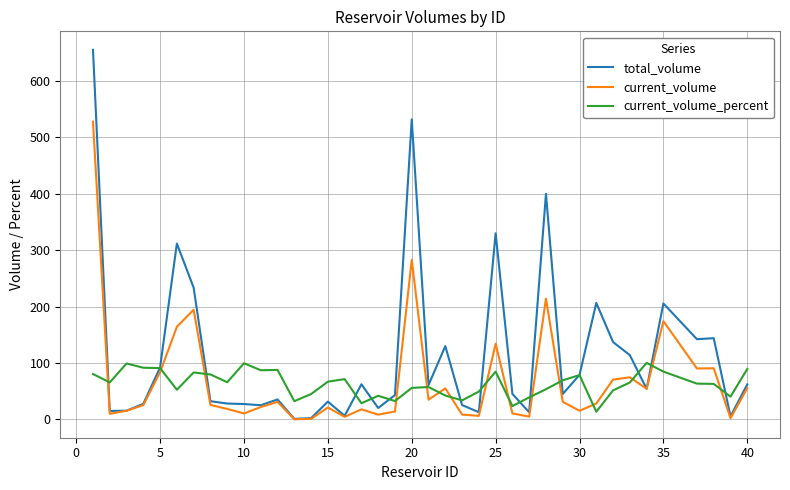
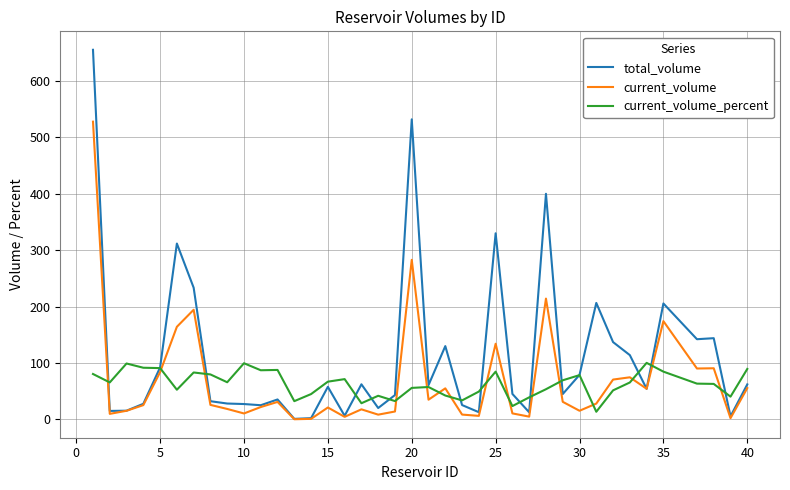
total_volume, 15: 30 -> 60
